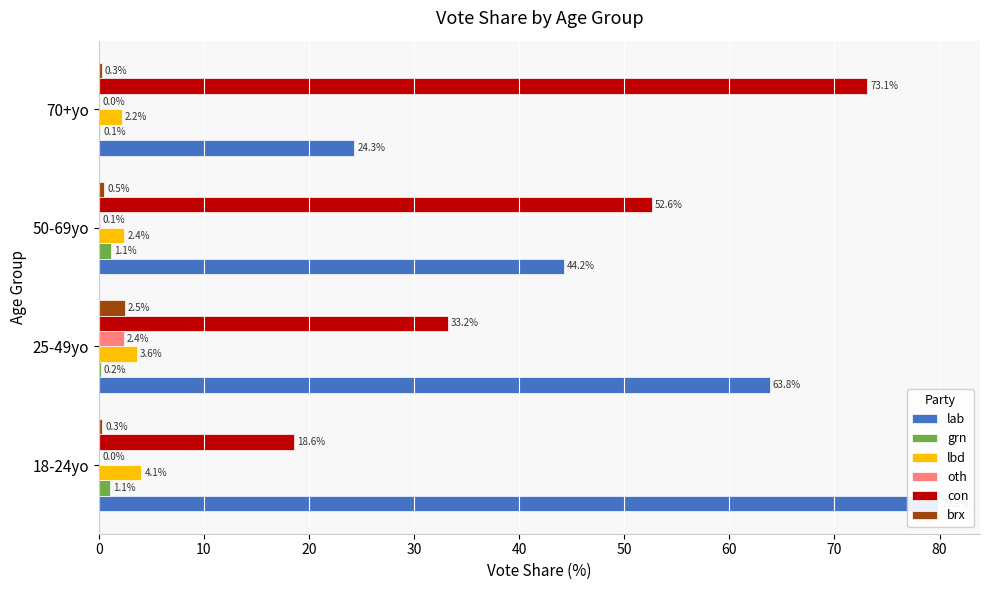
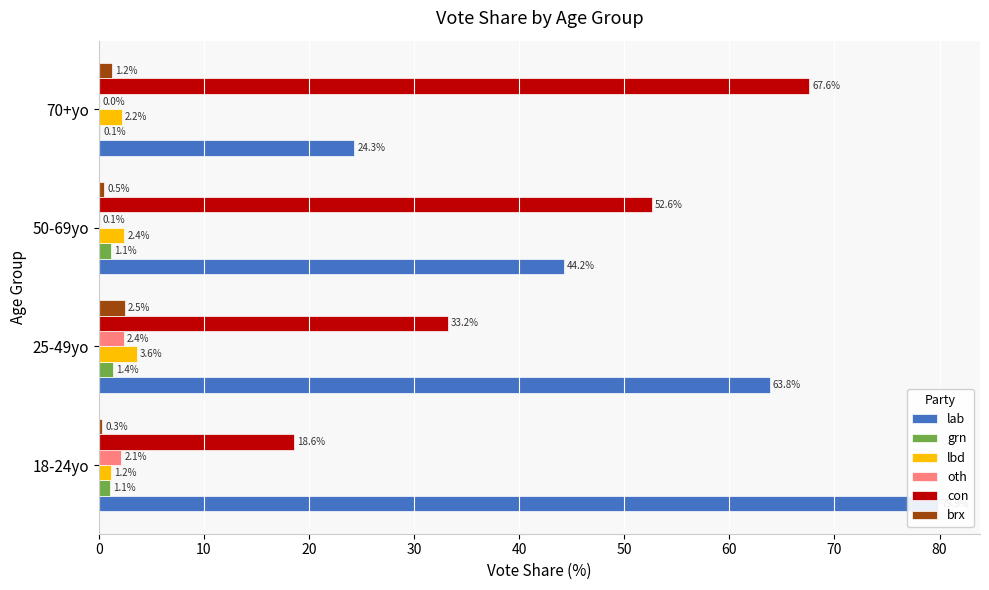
brx, 70+yo: 0.3% -> 1.2%
con, 70+yo: 73.1% -> 67.6%
grn, 25-49yo: 0.2% -> 1.4%
oth, 18-24yo: 0.0% -> 2.1%
lbd, 18-24yo: 4.1% -> 1.2%
